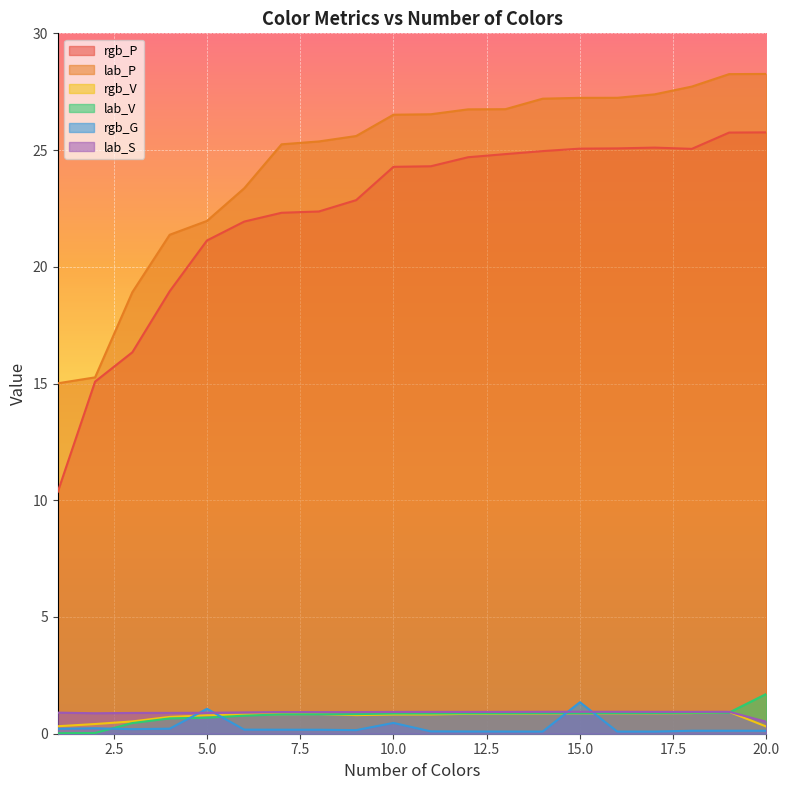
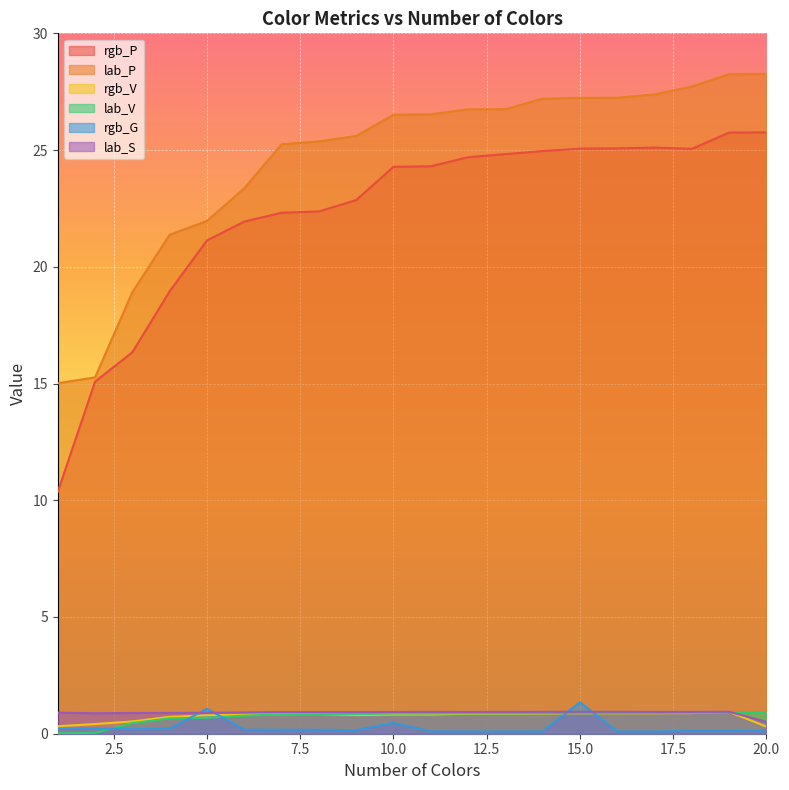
lab_V, 20.0: 1.7 -> 0.9
